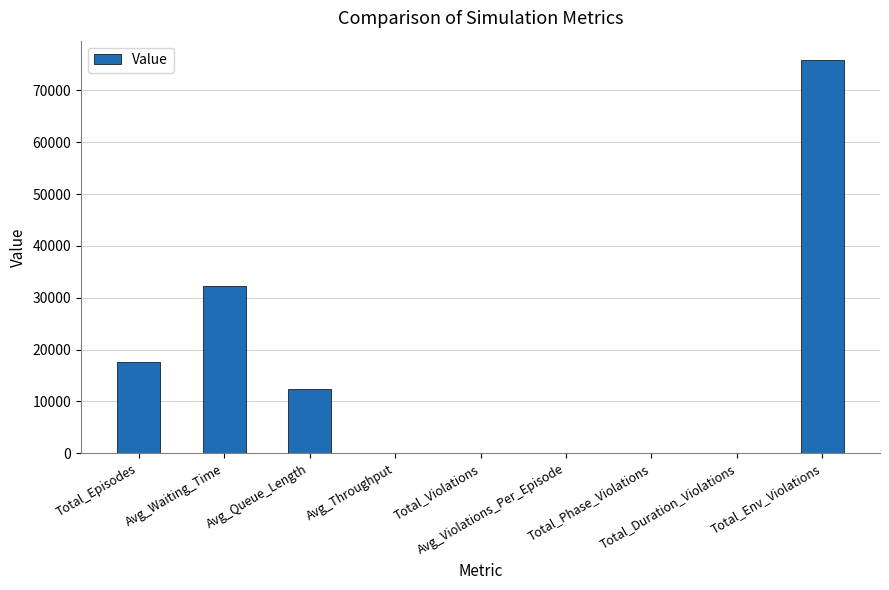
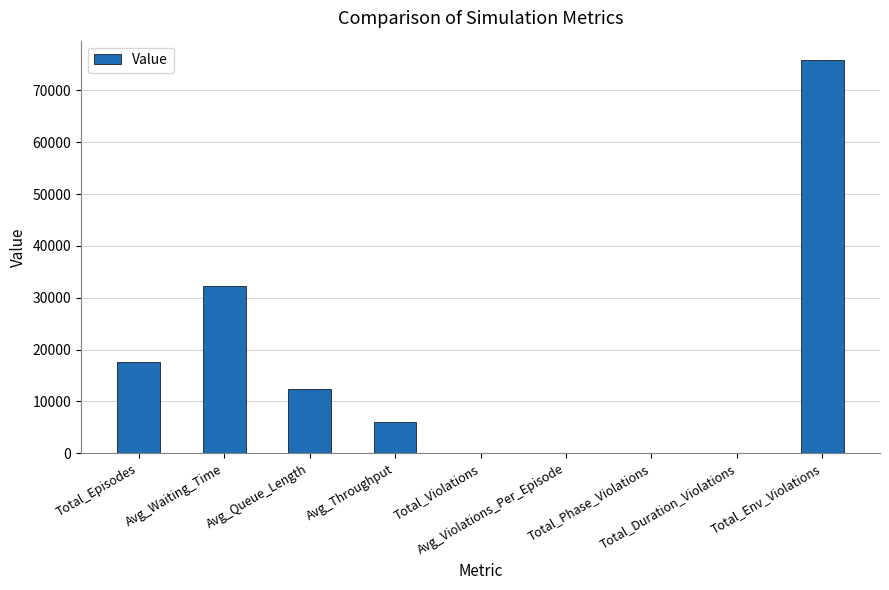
Avg_Throughput: 0 -> 6000
